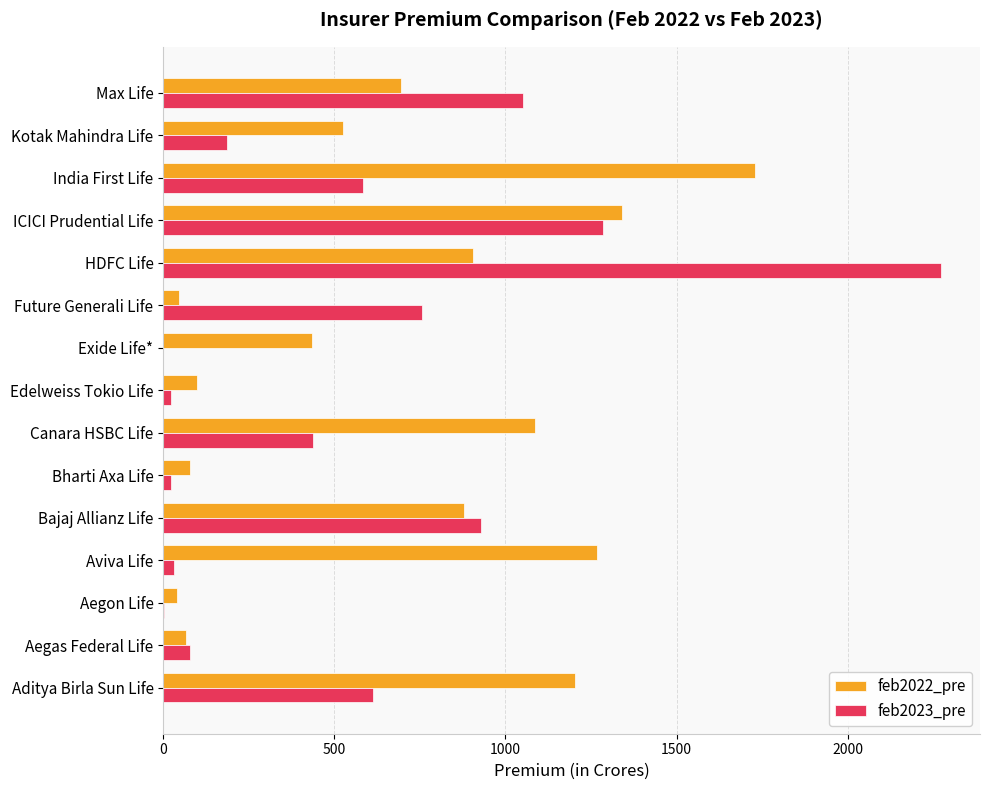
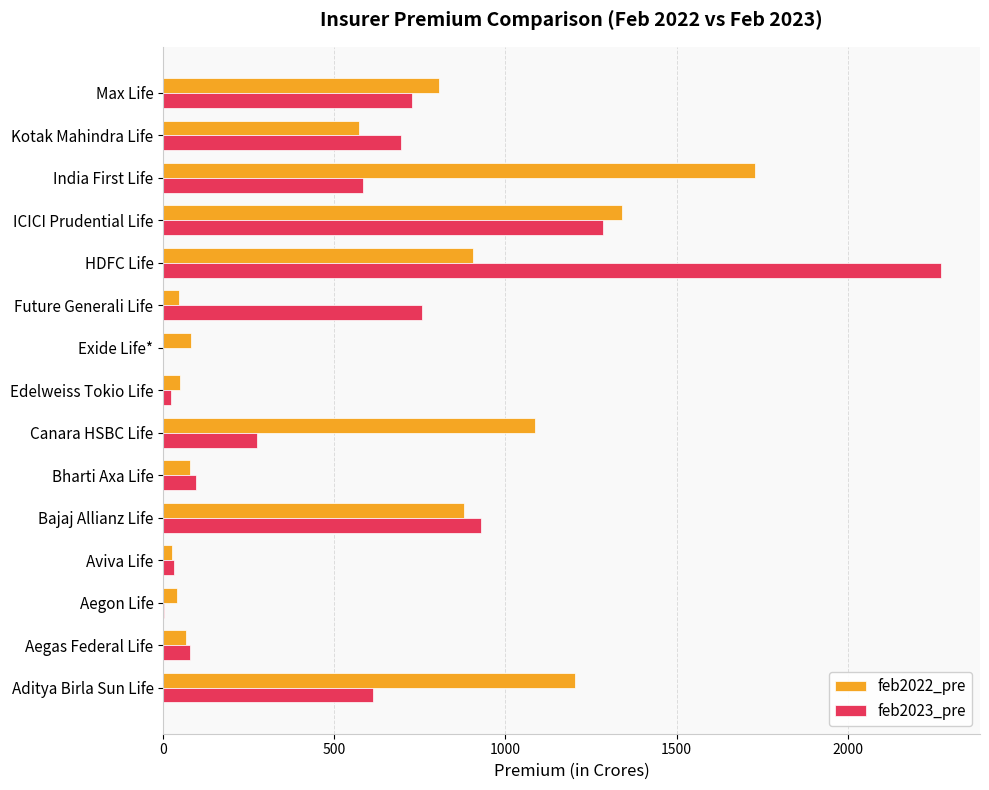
feb2022_pre, Max Life: 700 -> 800
feb2023_pre, Max Life: 1050 -> 730
feb2022_pre, Kotak Mahindra Life: 520 -> 570
feb2023_pre, Kotak Mahindra Life: 190 -> 690
feb2022_pre, Exide Life*: 440 -> 80
feb2022_pre, Edelweiss Tokio Life: 100 -> 50
feb2023_pre, Canara HSBC Life: 440 -> 270
feb2023_pre, Bharti Axa Life: 20 -> 90
feb2022_pre, Aviva Life: 1270 -> 30
